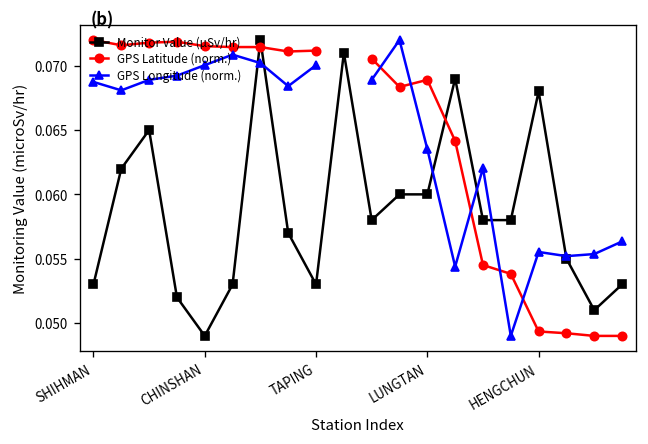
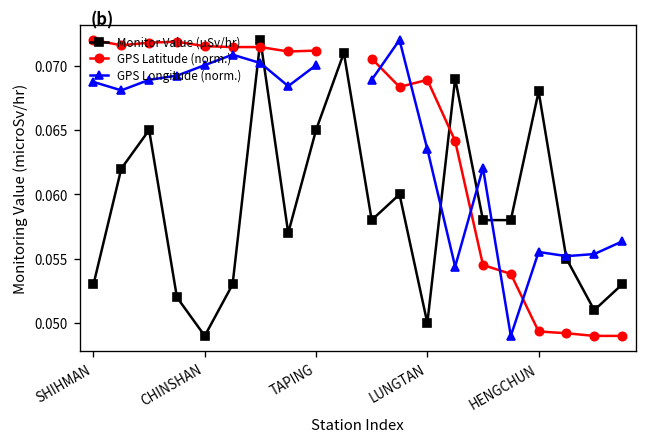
Monitor Value (µSv/hr), TAPING: 0.053 -> 0.065
Monitor Value (µSv/hr), LUNGTAN: 0.06 -> 0.05
